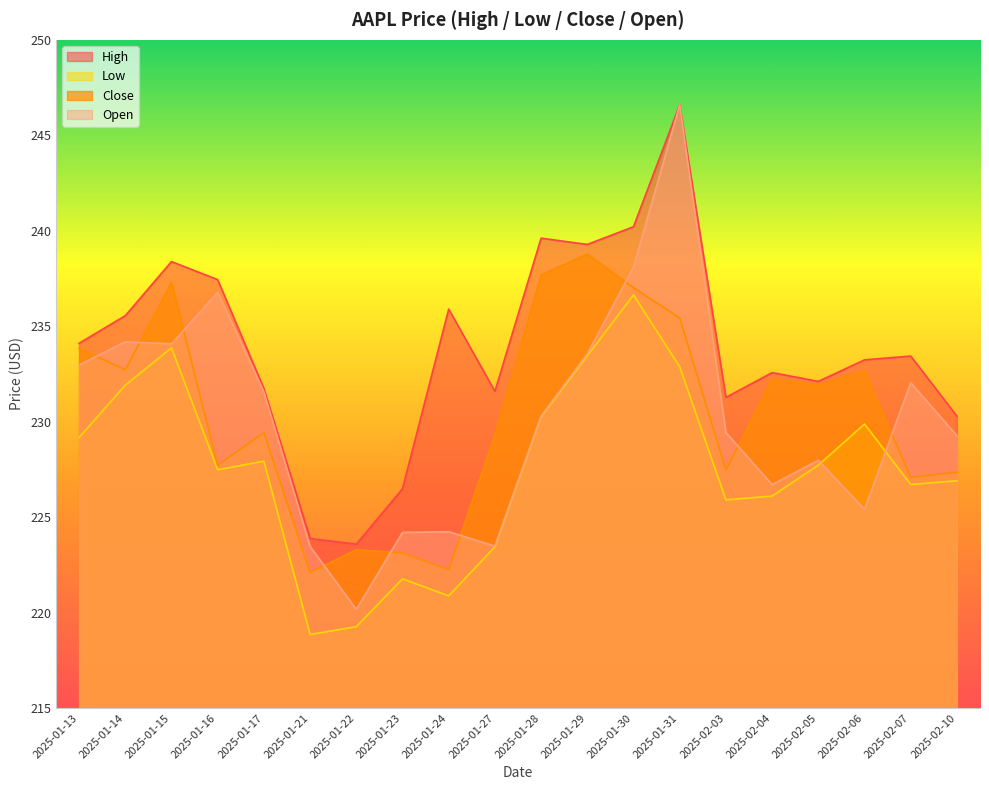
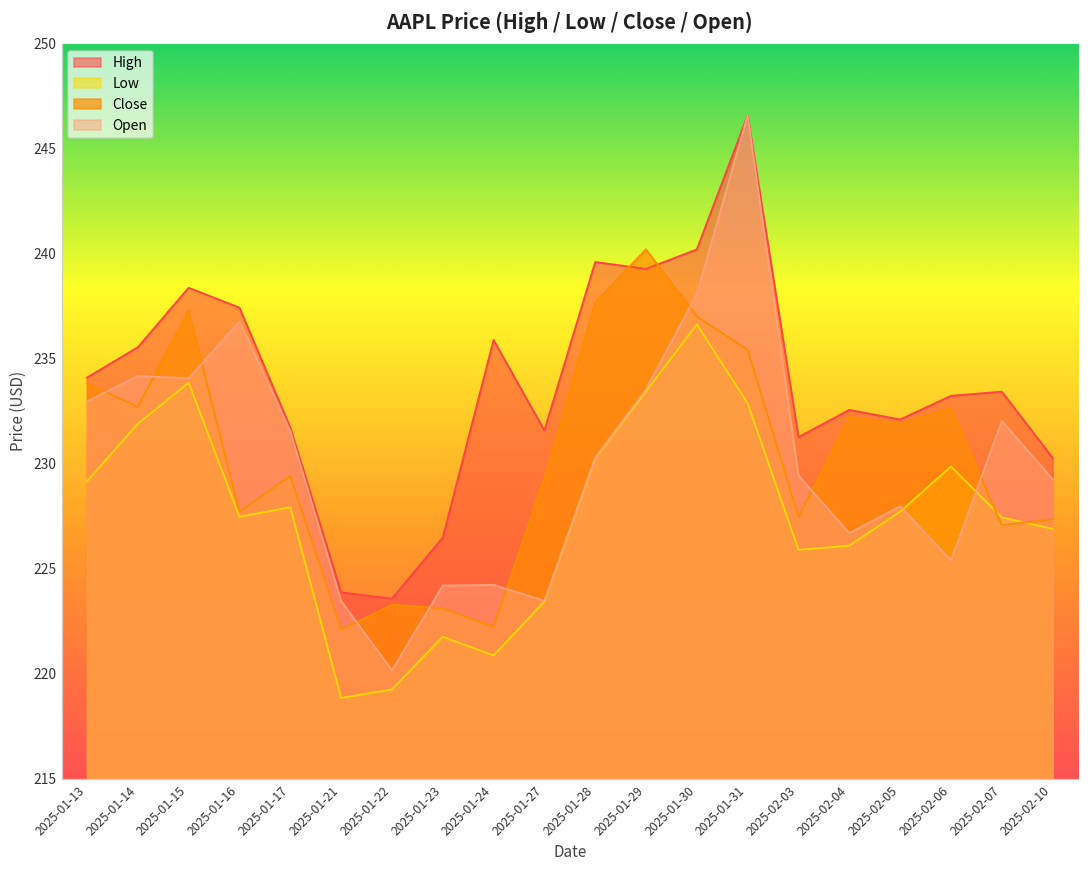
Close, 2025-01-29: 238.8 -> 240.2
Low, 2025-02-07: 226.7 -> 227.5
